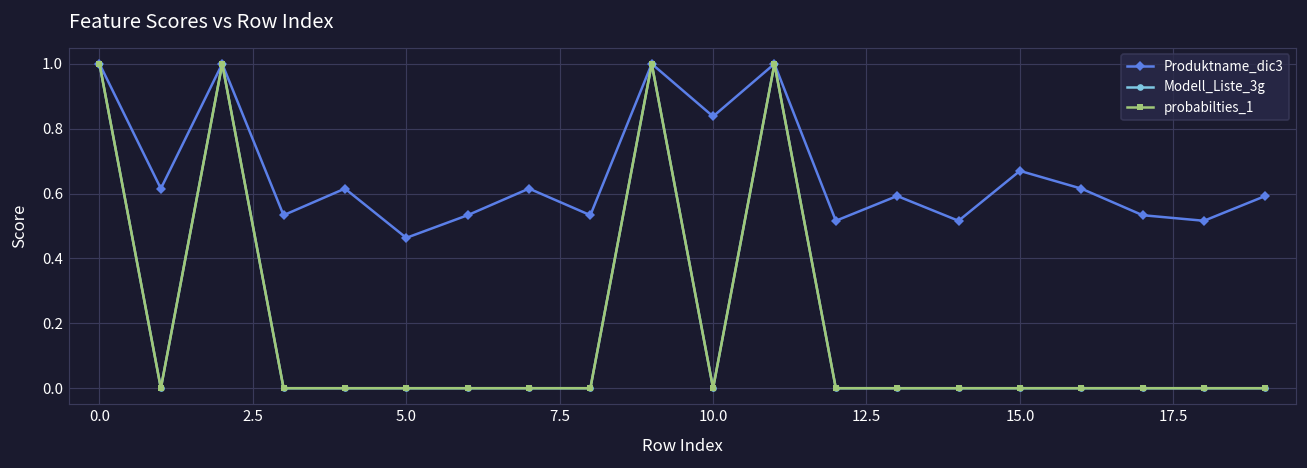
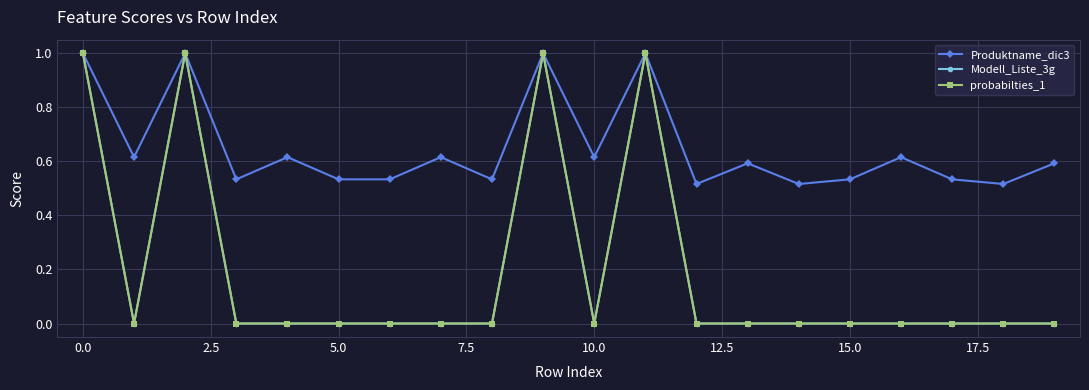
Produktname_dic3, 5.0: 0.46 -> 0.53
Produktname_dic3, 10.0: 0.84 -> 0.62
Produktname_dic3, 15.0: 0.67 -> 0.53
